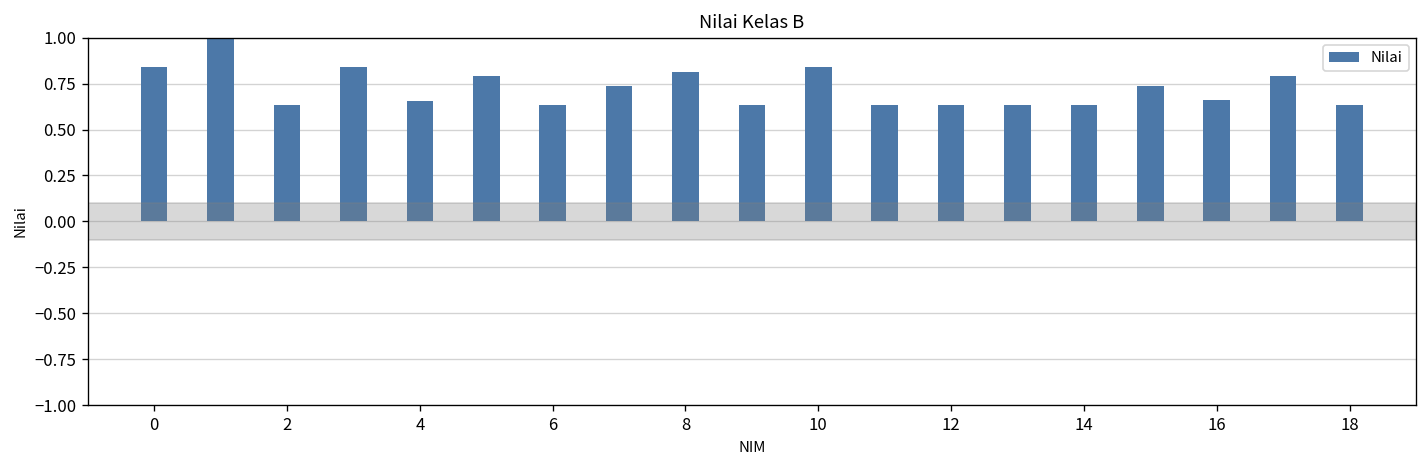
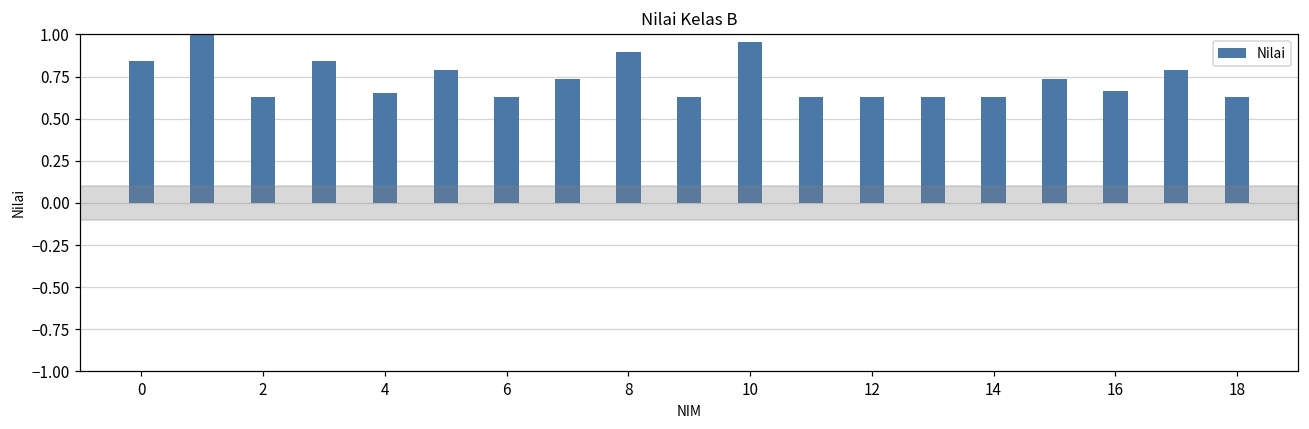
8: 0.81 -> 0.89
10: 0.84 -> 0.96
